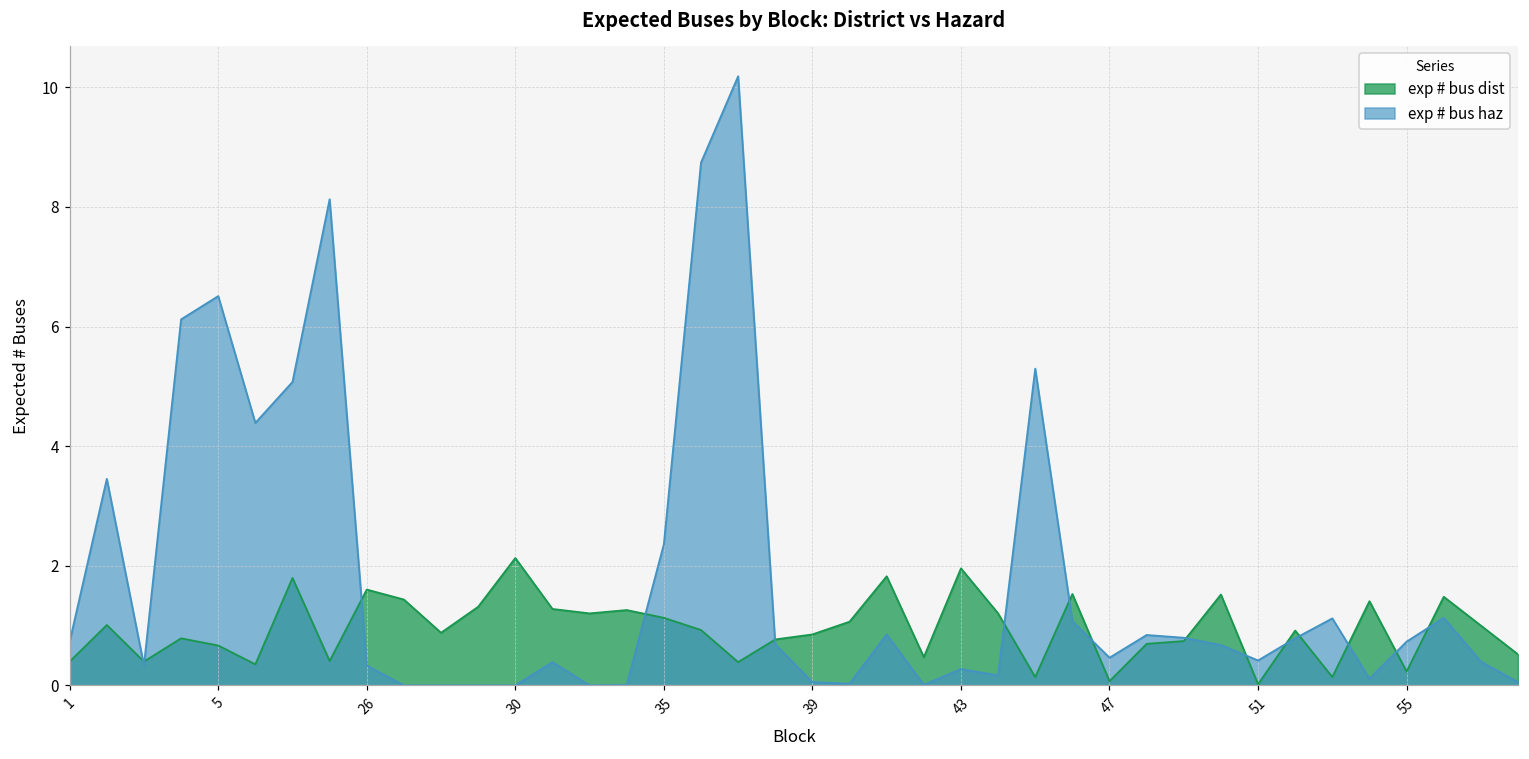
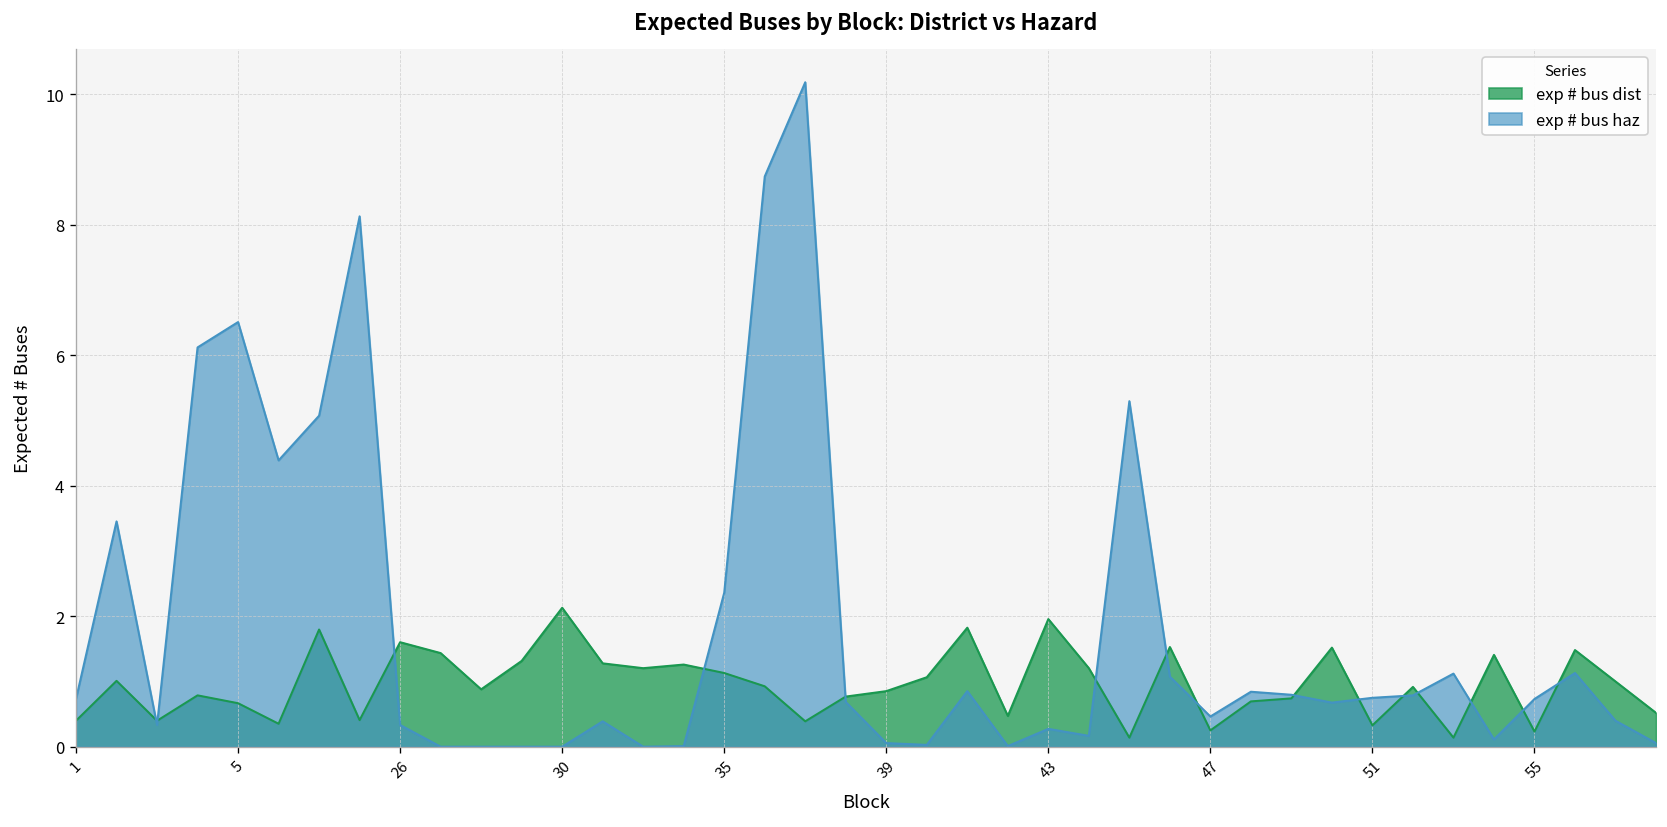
exp # bus dist, 47: 0.1 -> 0.3
exp # bus dist, 51: 0.0 -> 0.3
exp # bus haz, 51: 0.4 -> 0.7
